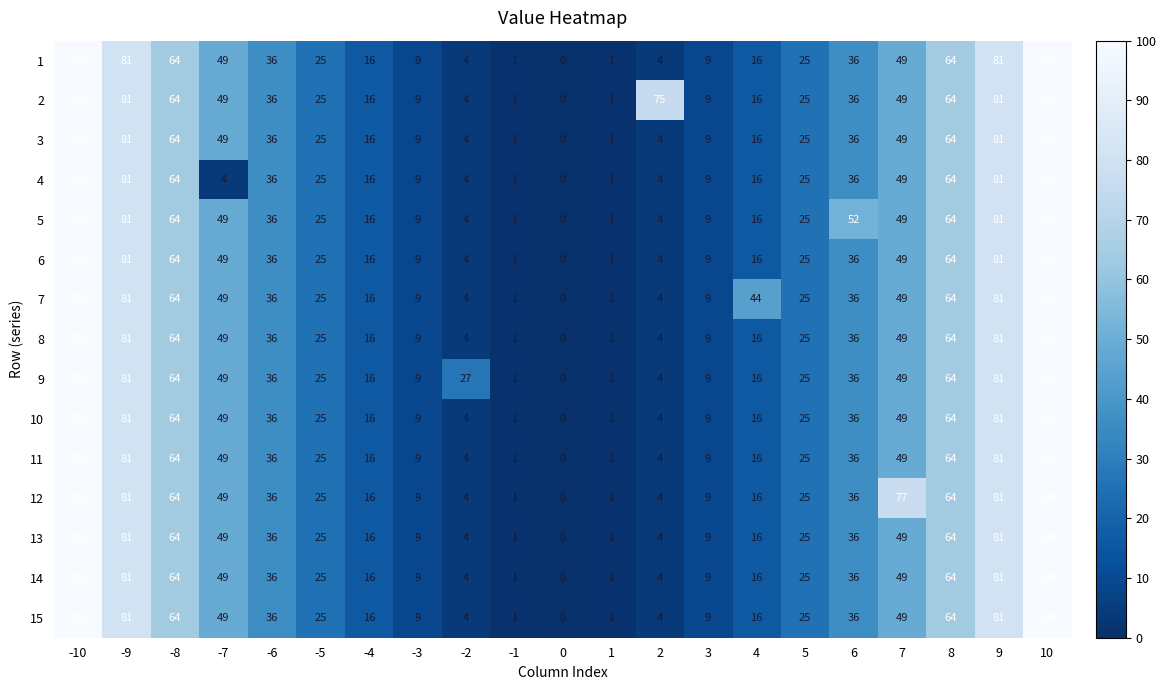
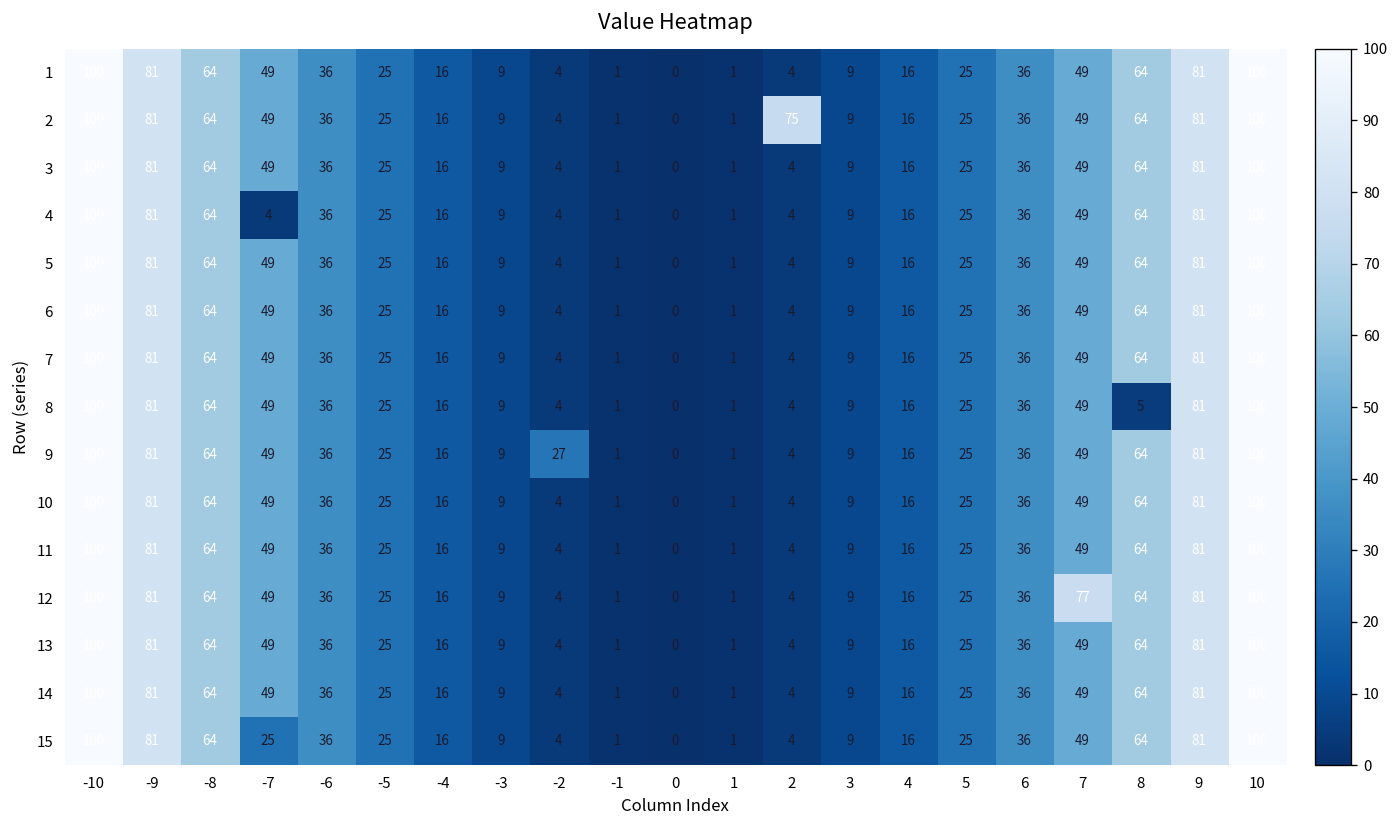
5, 6: 52 -> 36
7, 4: 44 -> 16
8, 8: 64 -> 5
15, -7: 49 -> 25
